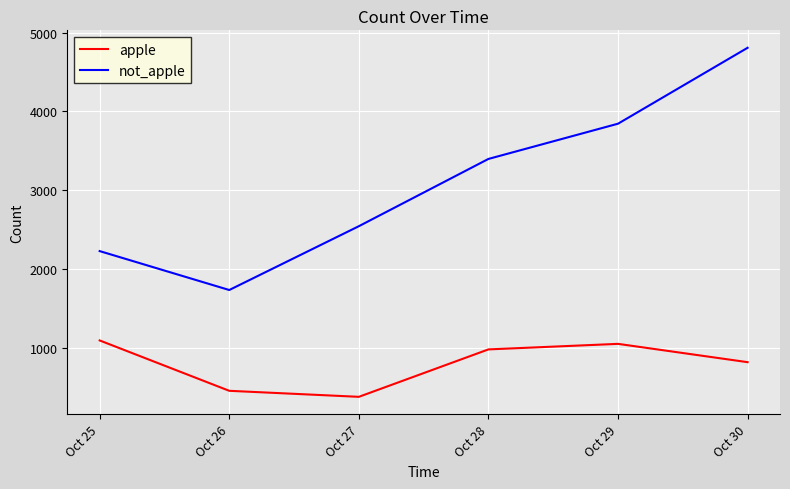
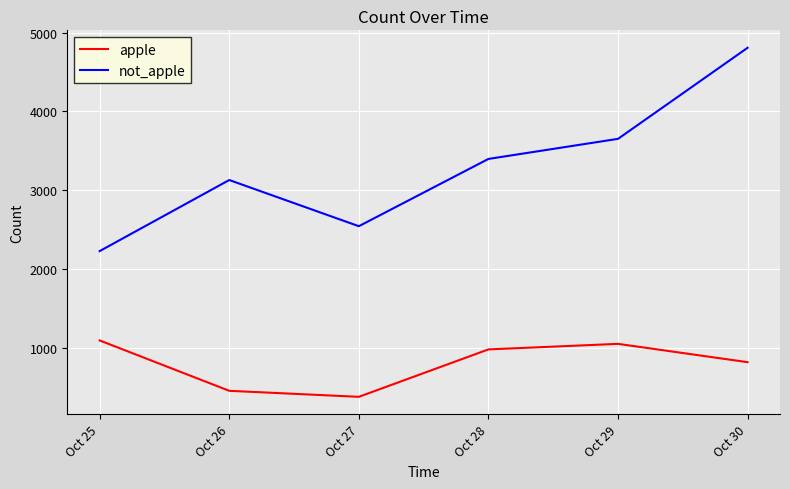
not_apple, Oct 26: 1700 -> 3100
not_apple, Oct 29: 3800 -> 3700
